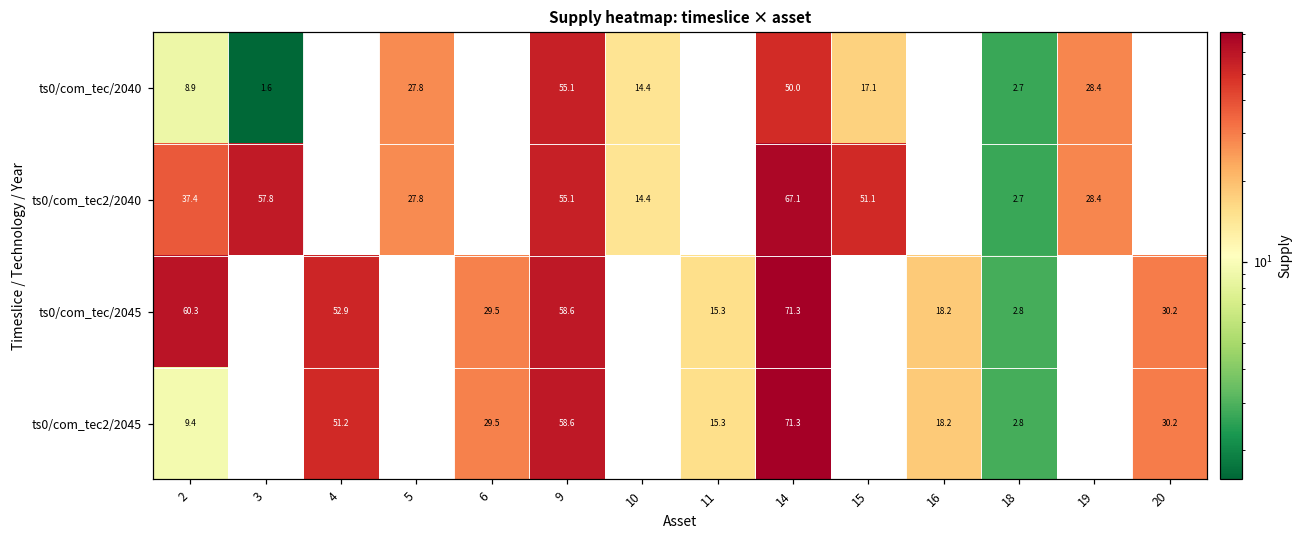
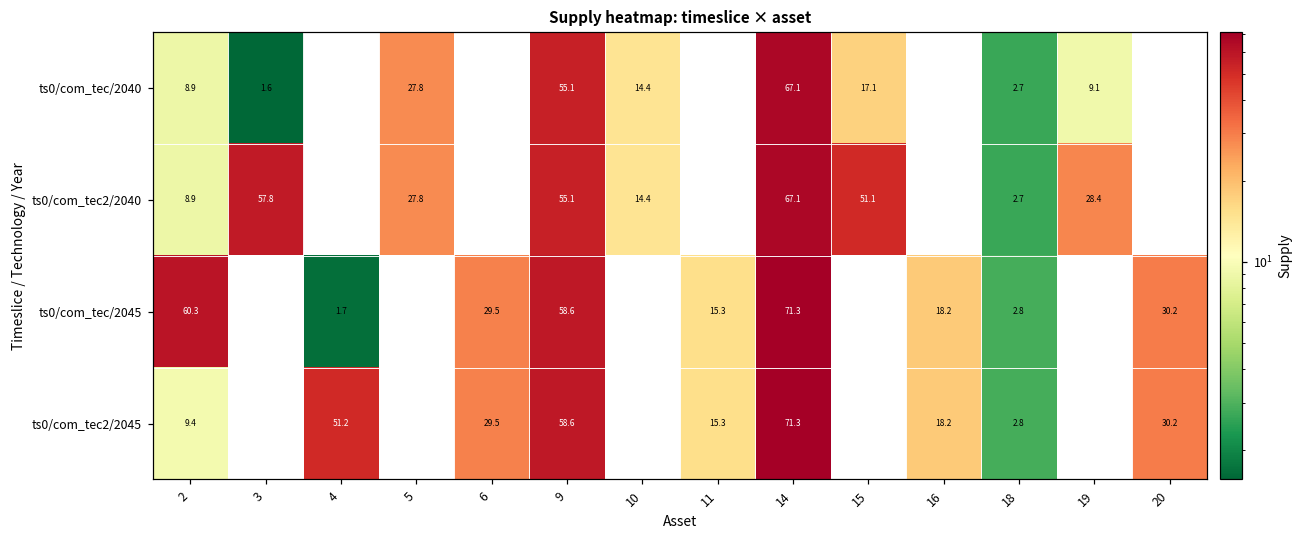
ts0/com_tec/2040, 14: 50.0 -> 67.1
ts0/com_tec/2040, 19: 28.4 -> 9.1
ts0/com_tec2/2040, 2: 37.4 -> 8.9
ts0/com_tec/2045, 4: 52.9 -> 1.7
